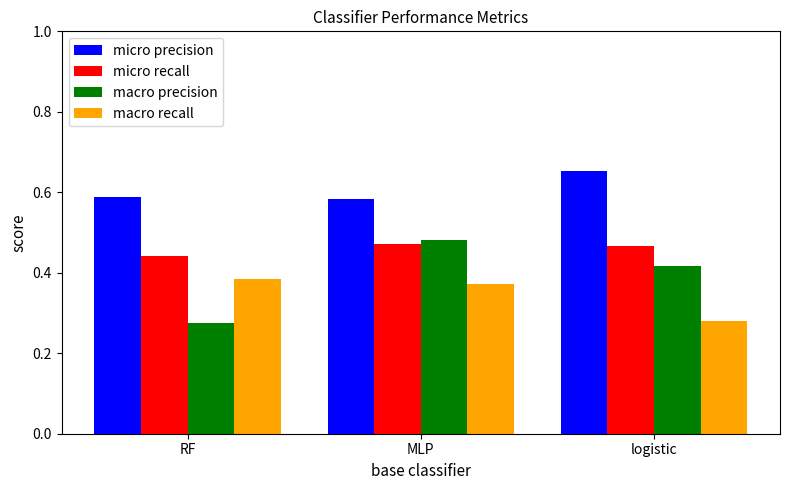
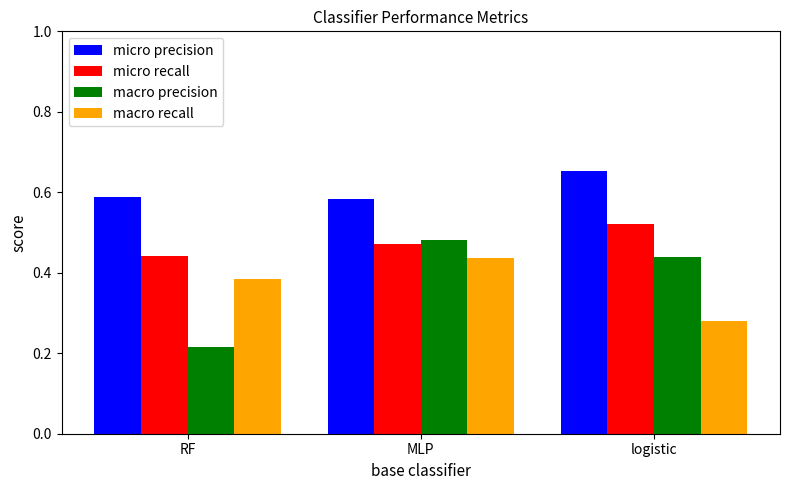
macro precision, RF: 0.28 -> 0.22
macro recall, MLP: 0.37 -> 0.44
micro recall, logistic: 0.47 -> 0.52
macro precision, logistic: 0.42 -> 0.44
